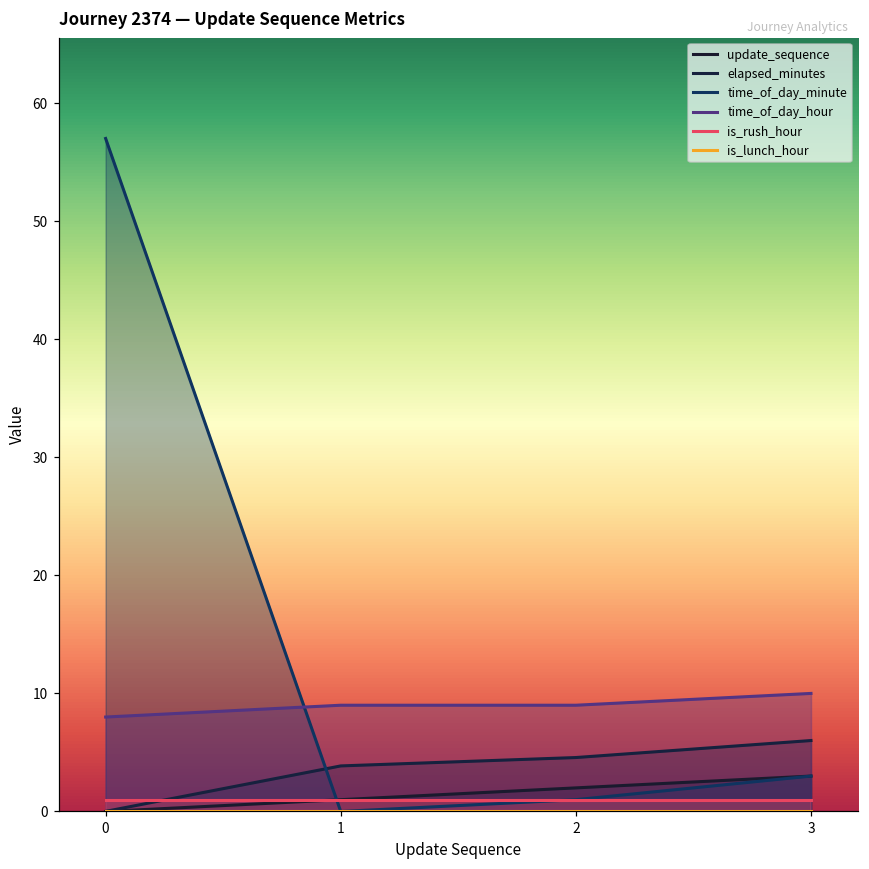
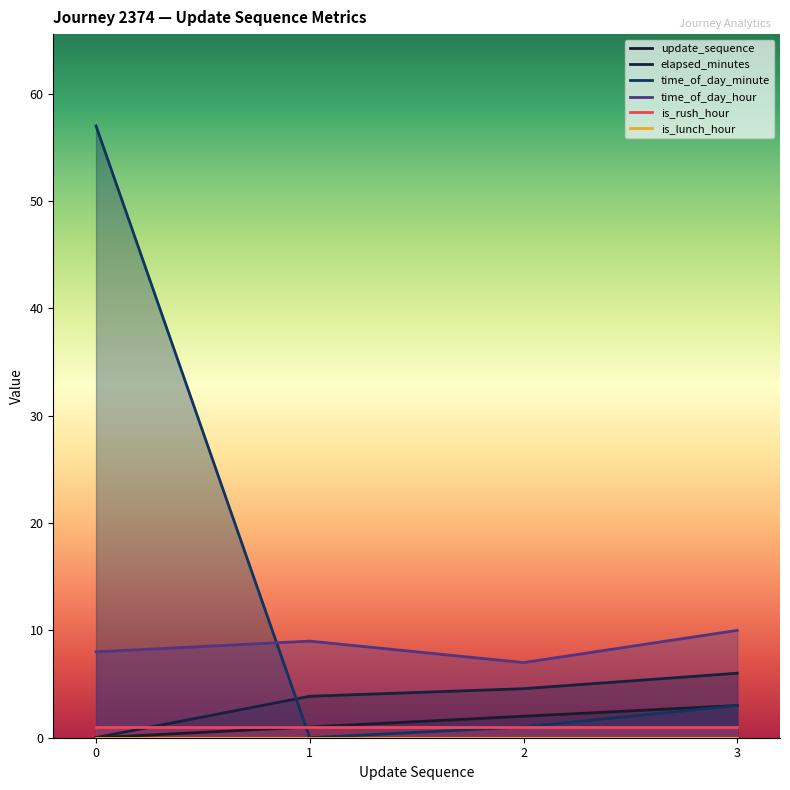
time_of_day_hour, 2: 9 -> 7
